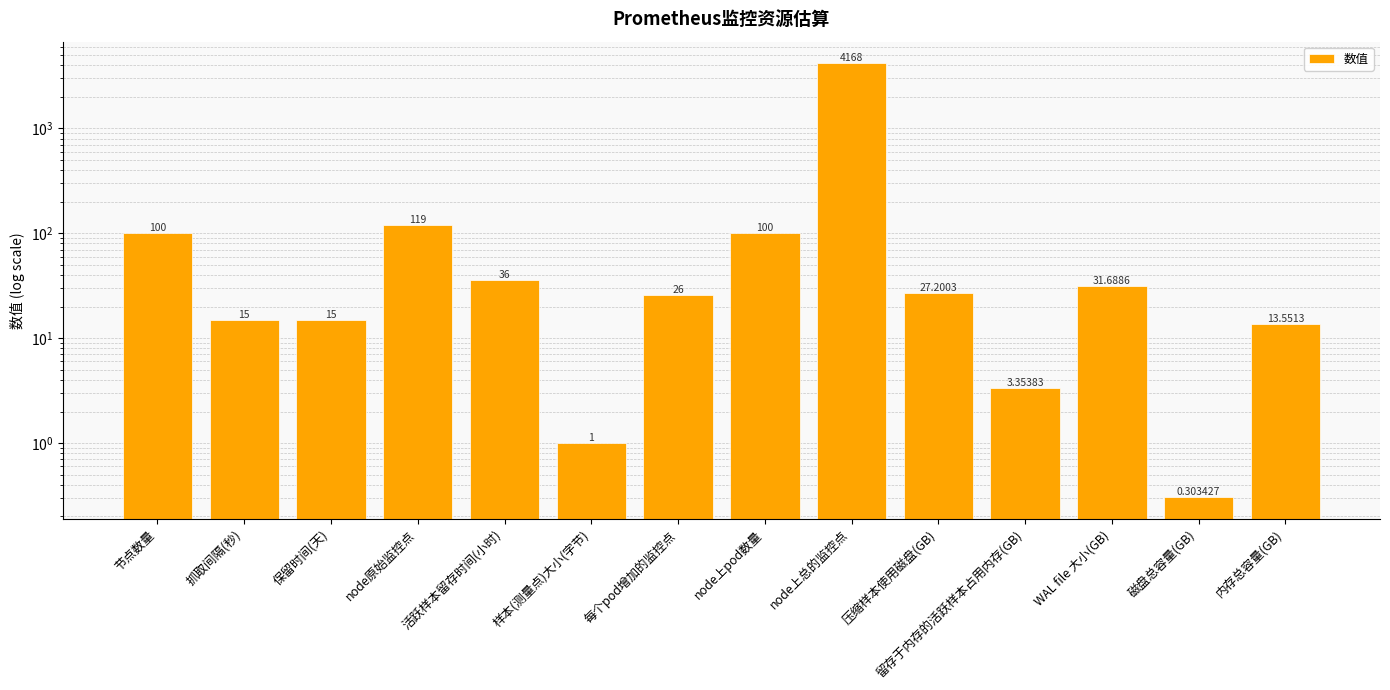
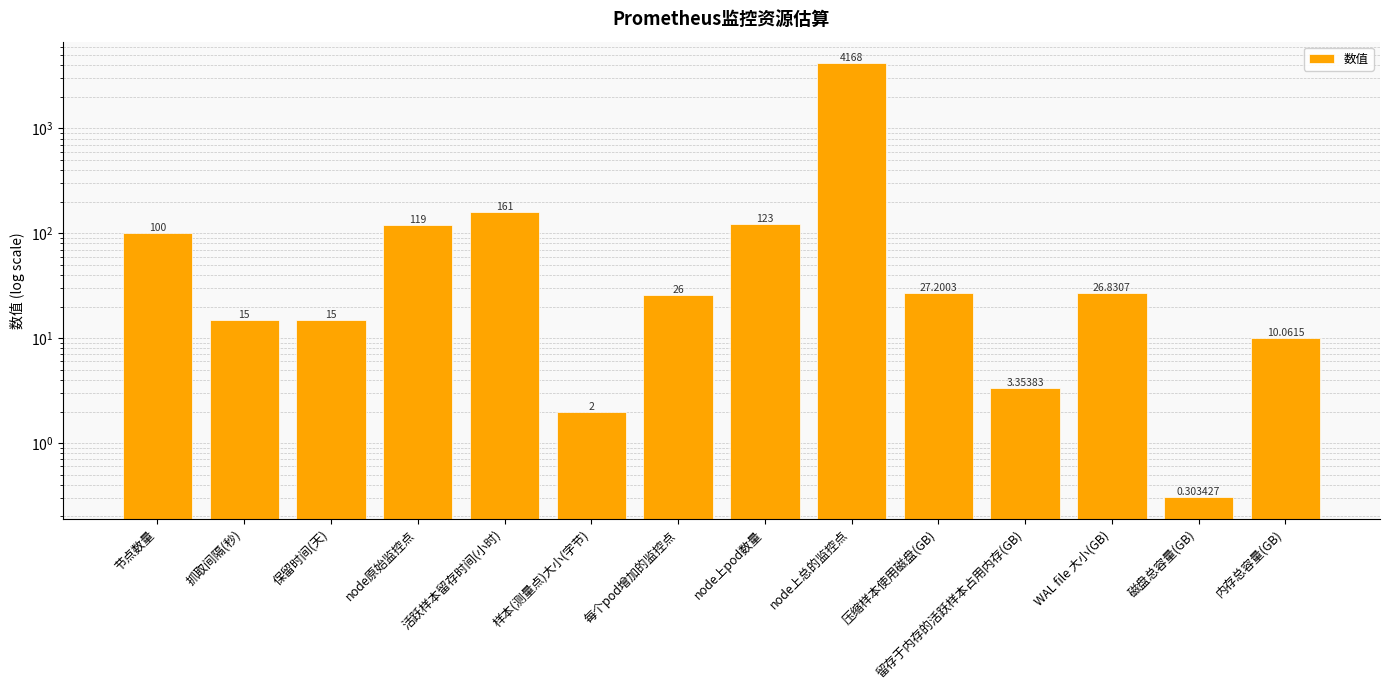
活跃样本留存时间(小时): 36 -> 161
样本(测量点)大小(字节): 1 -> 2
node上pod数量: 100 -> 123
WAL file 大小(GB): 31.6886 -> 26.8307
内存总容量(GB): 13.5513 -> 10.0615
